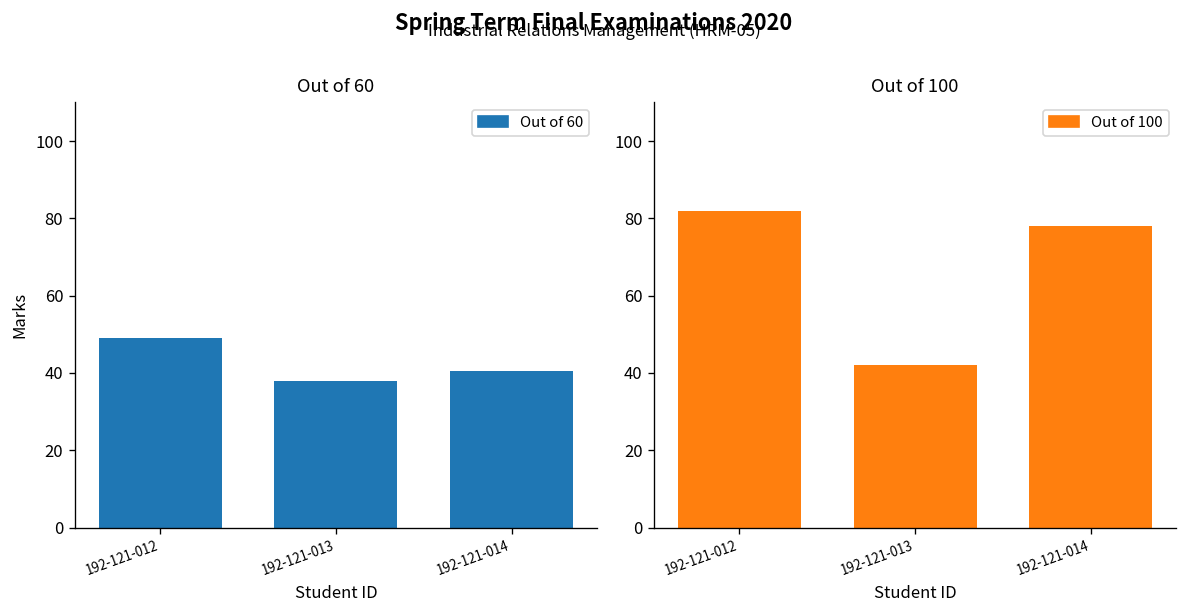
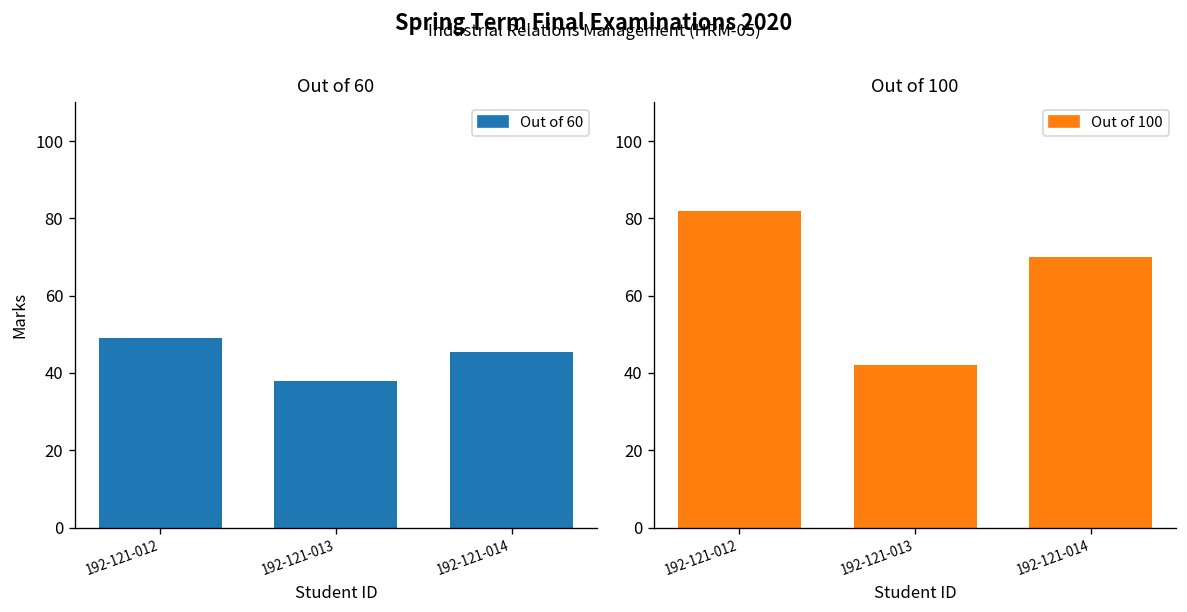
Out of 60, 192-121-014: 41 -> 46
Out of 100, 192-121-014: 78 -> 70
